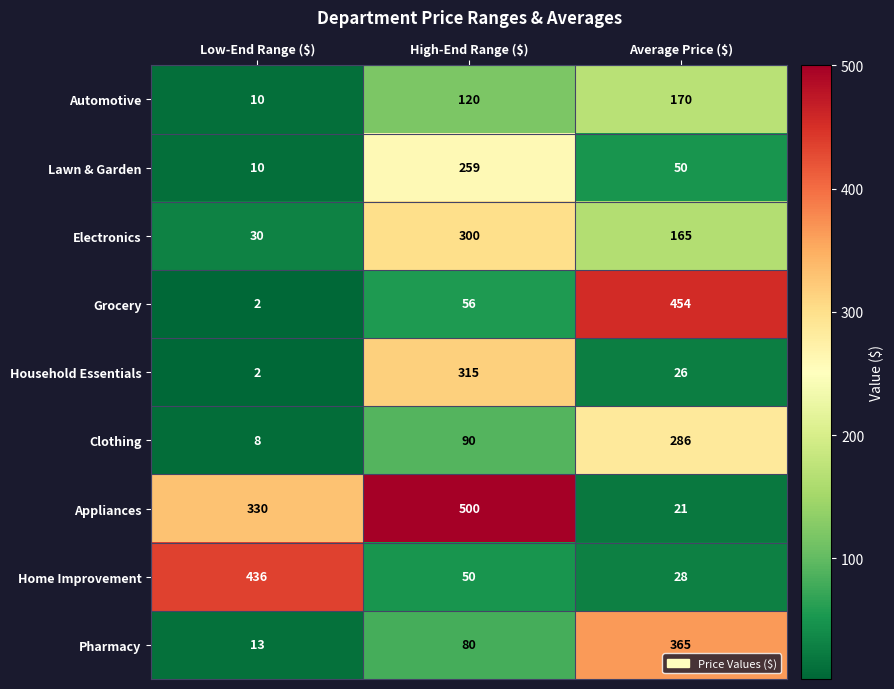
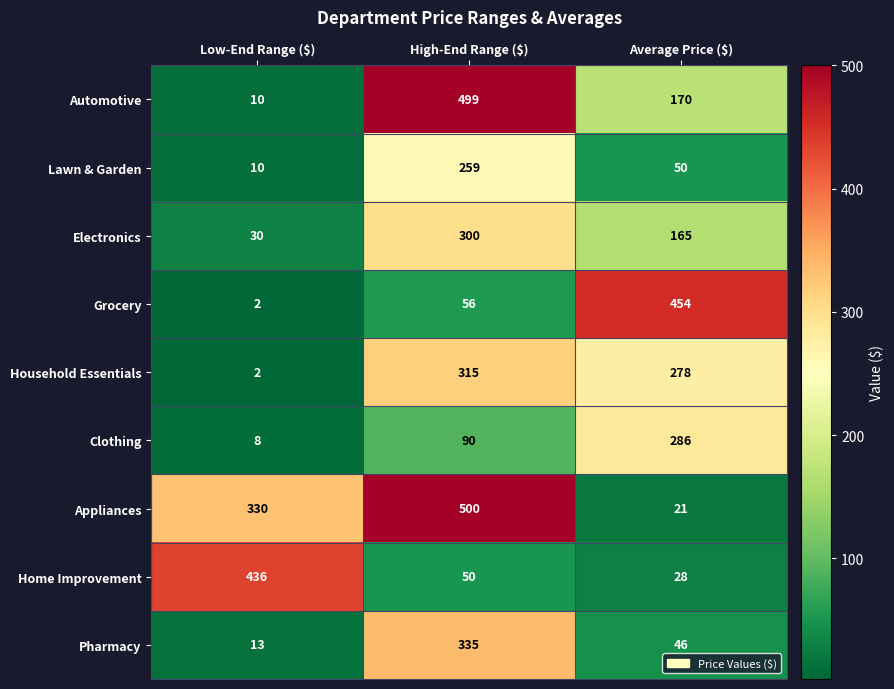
Automotive, High-End Range ($): 120 -> 499
Household Essentials, Average Price ($): 26 -> 278
Pharmacy, High-End Range ($): 80 -> 335
Pharmacy, Average Price ($): 365 -> 46
